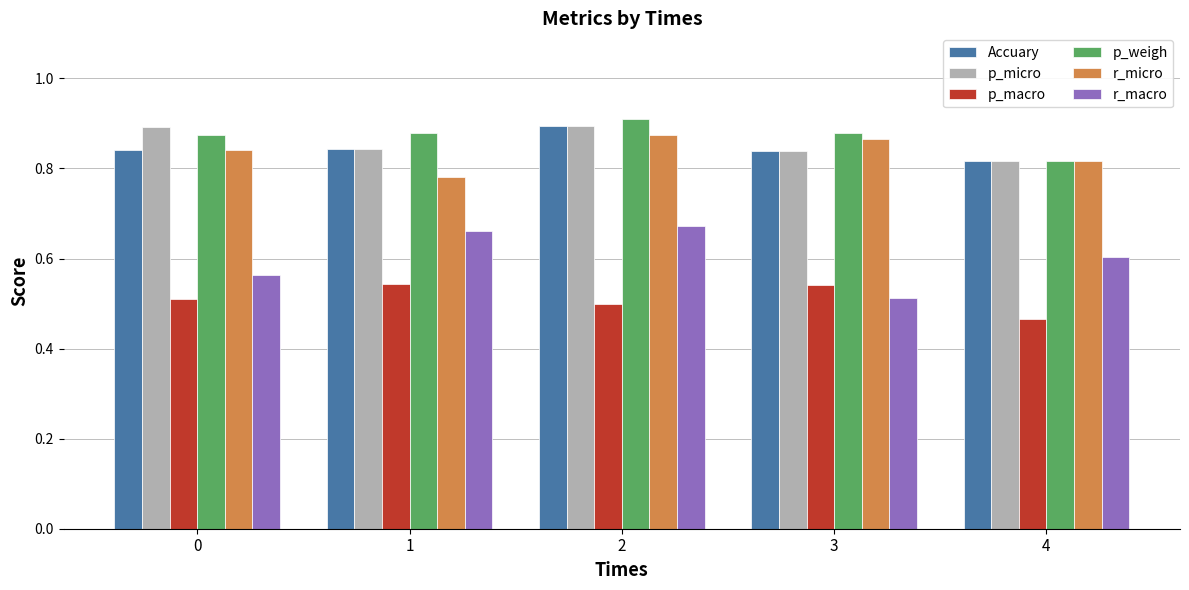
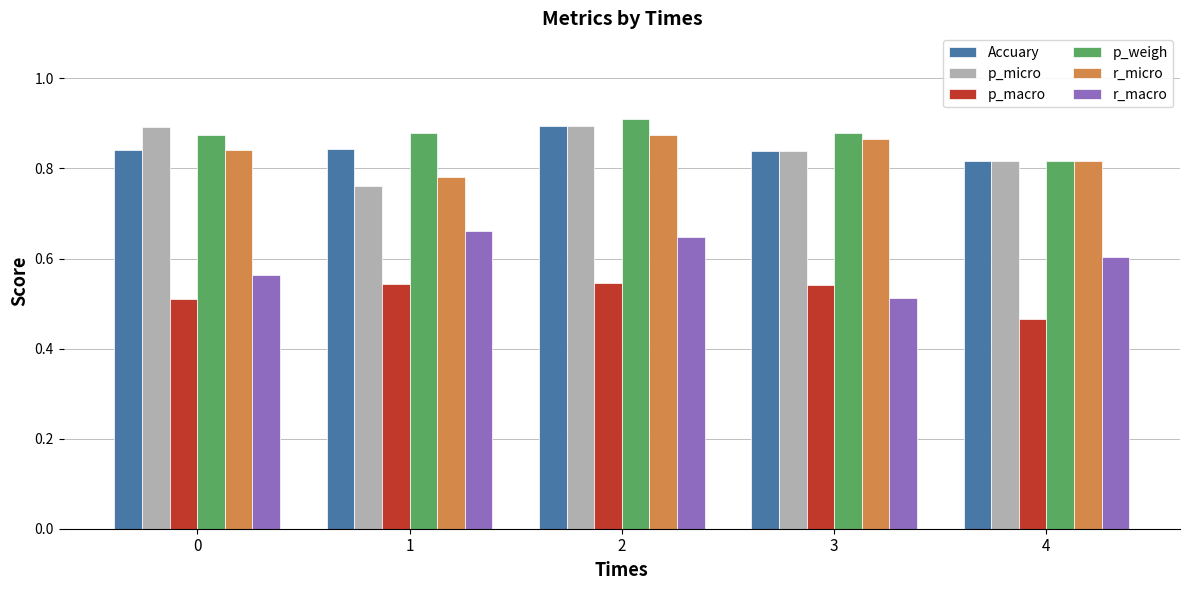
p_micro, 1: 0.84 -> 0.76
p_macro, 2: 0.50 -> 0.55
r_macro, 2: 0.67 -> 0.65
